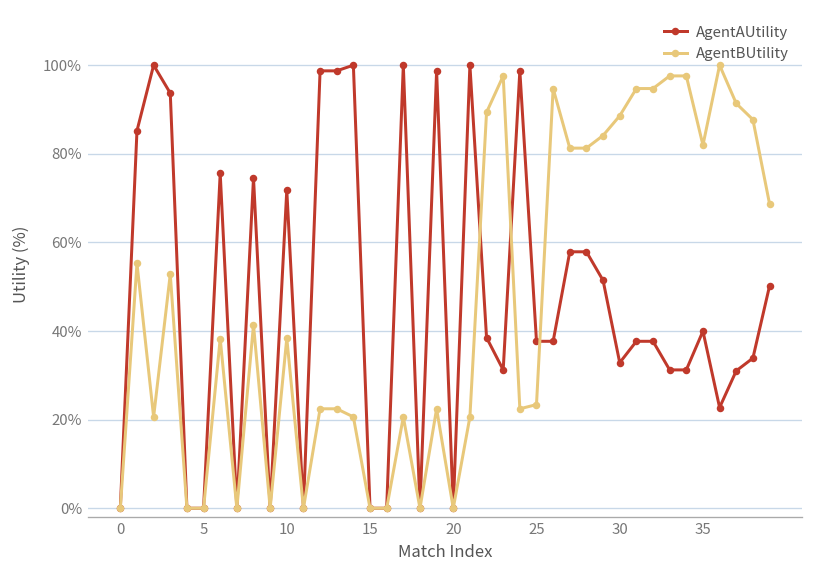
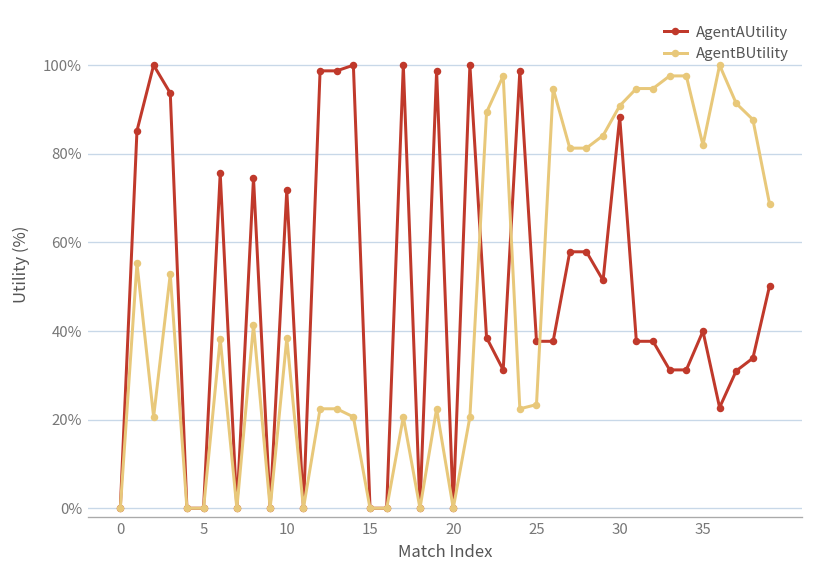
AgentAUtility, 30: 33% -> 88%
AgentBUtility, 30: 89% -> 91%
